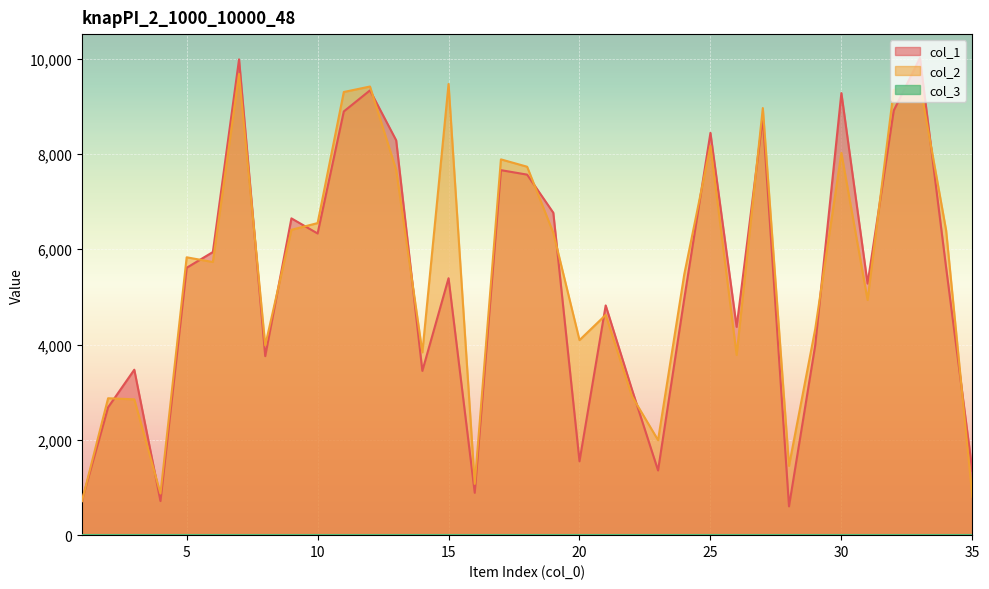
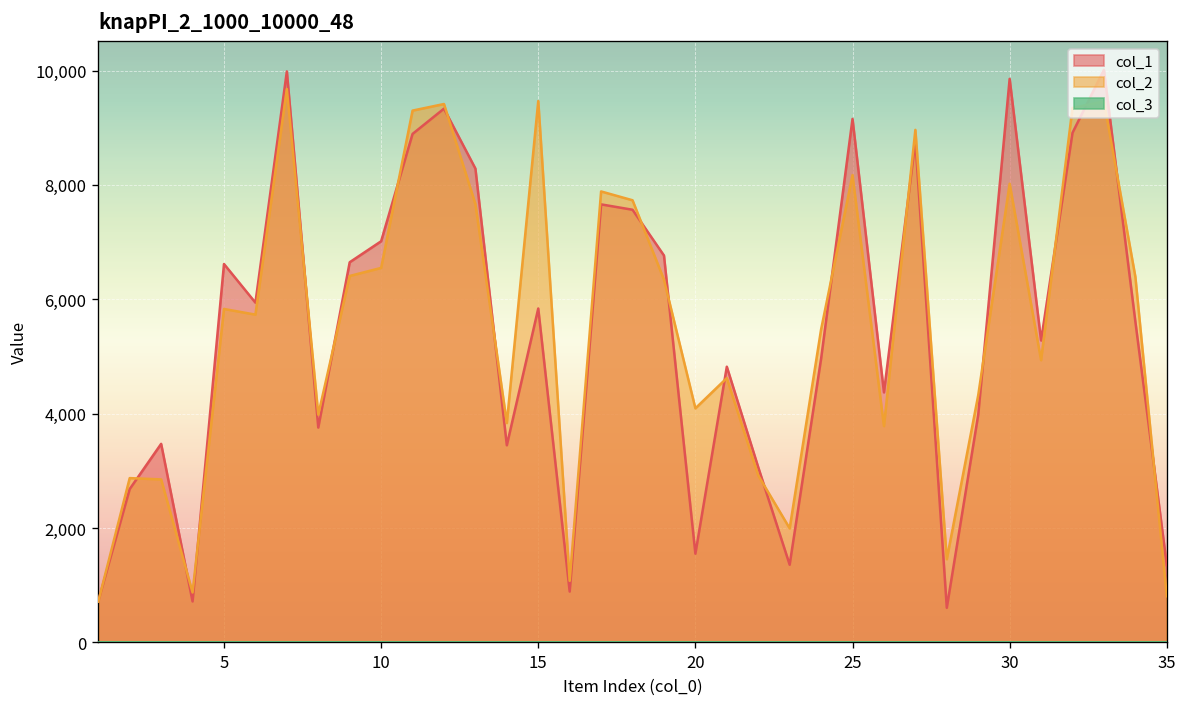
col_1, 5: 5,600 -> 6,600
col_1, 10: 6,300 -> 7,000
col_1, 15: 5,400 -> 5,800
col_1, 25: 8,400 -> 9,200
col_1, 30: 9,300 -> 9,900
